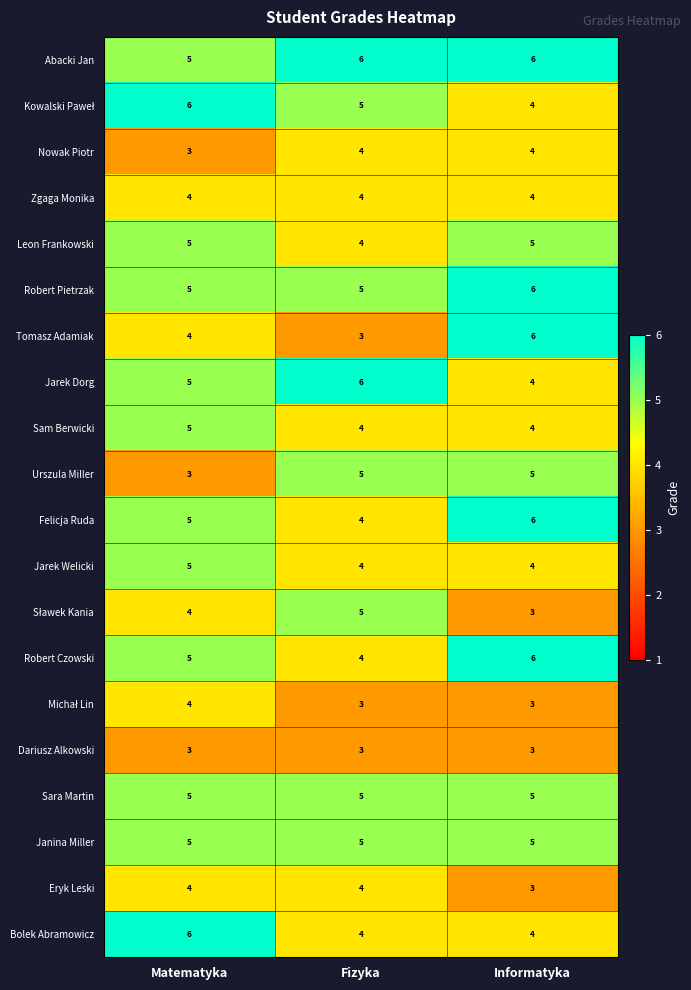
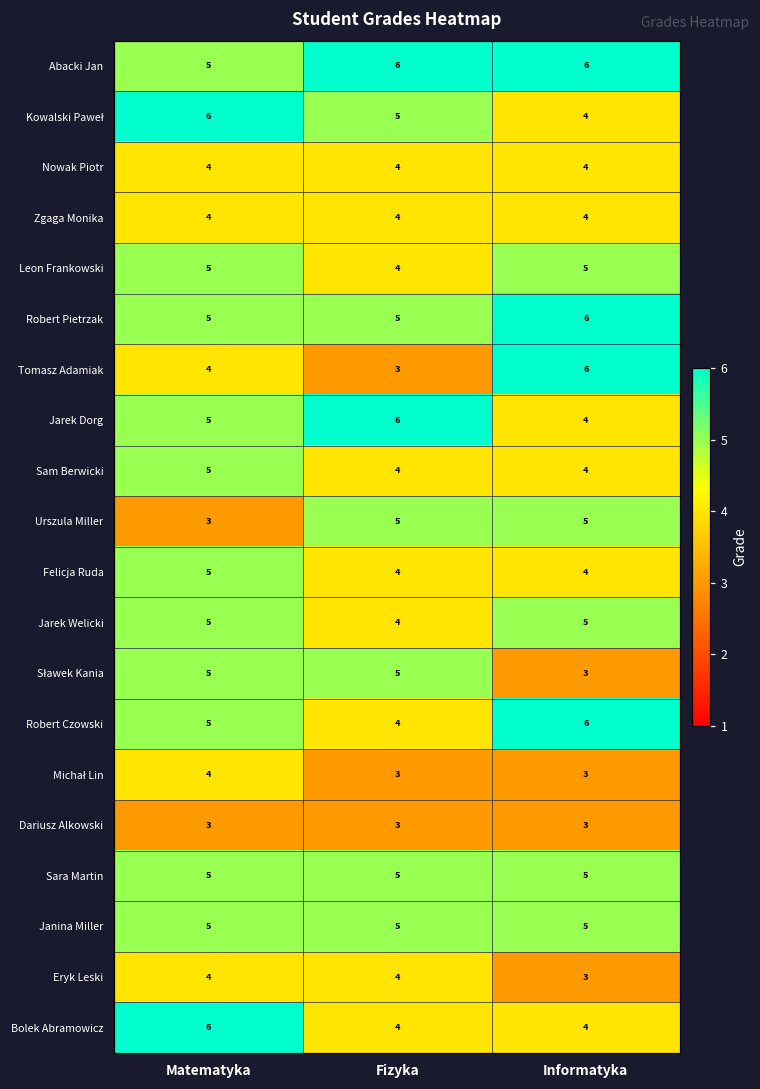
Nowak Piotr, Matematyka: 3 -> 4
Felicja Ruda, Informatyka: 6 -> 4
Jarek Welicki, Informatyka: 4 -> 5
Sławek Kania, Matematyka: 4 -> 5
